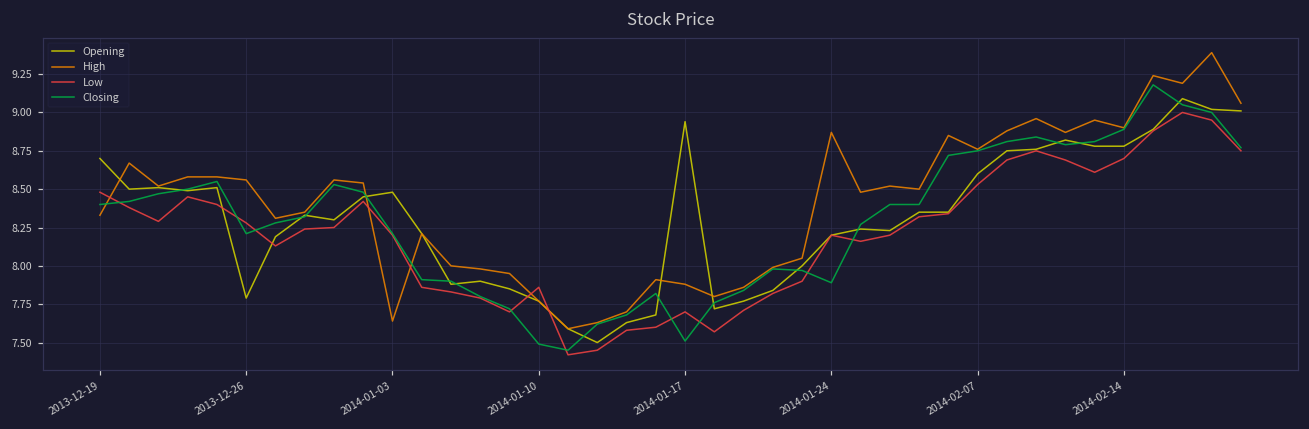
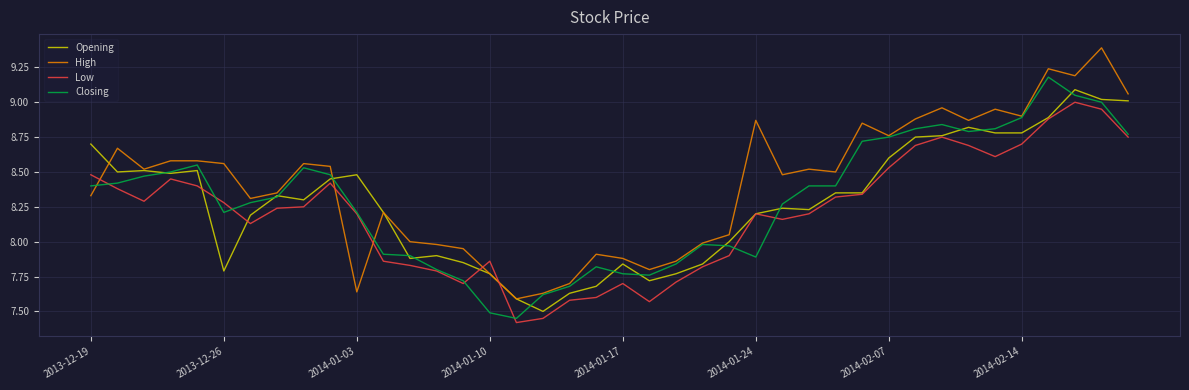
Opening, 2014-01-17: 8.94 -> 7.84
Closing, 2014-01-17: 7.51 -> 7.77
